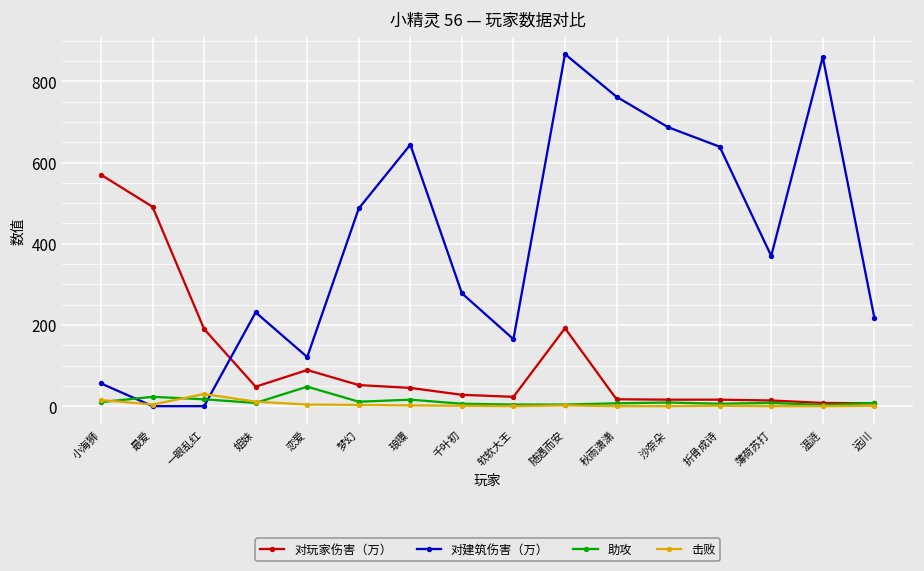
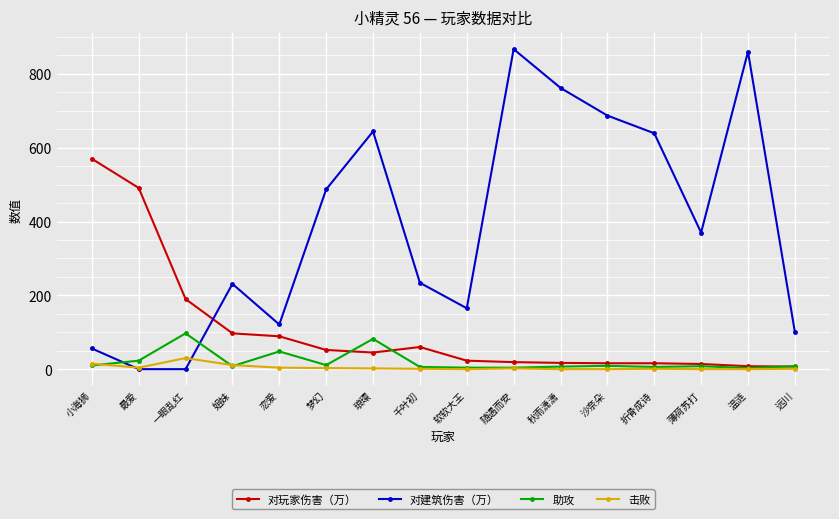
助攻, 一眼乱红: 20 -> 100
对玩家伤害（万）, 姐妹: 50 -> 100
助攻, 琅環: 20 -> 80
对玩家伤害（万）, 千叶初: 30 -> 60
对建筑伤害（万）, 千叶初: 280 -> 230
对玩家伤害（万）, 随遇而安: 190 -> 20
对建筑伤害（万）, 远川: 220 -> 100
